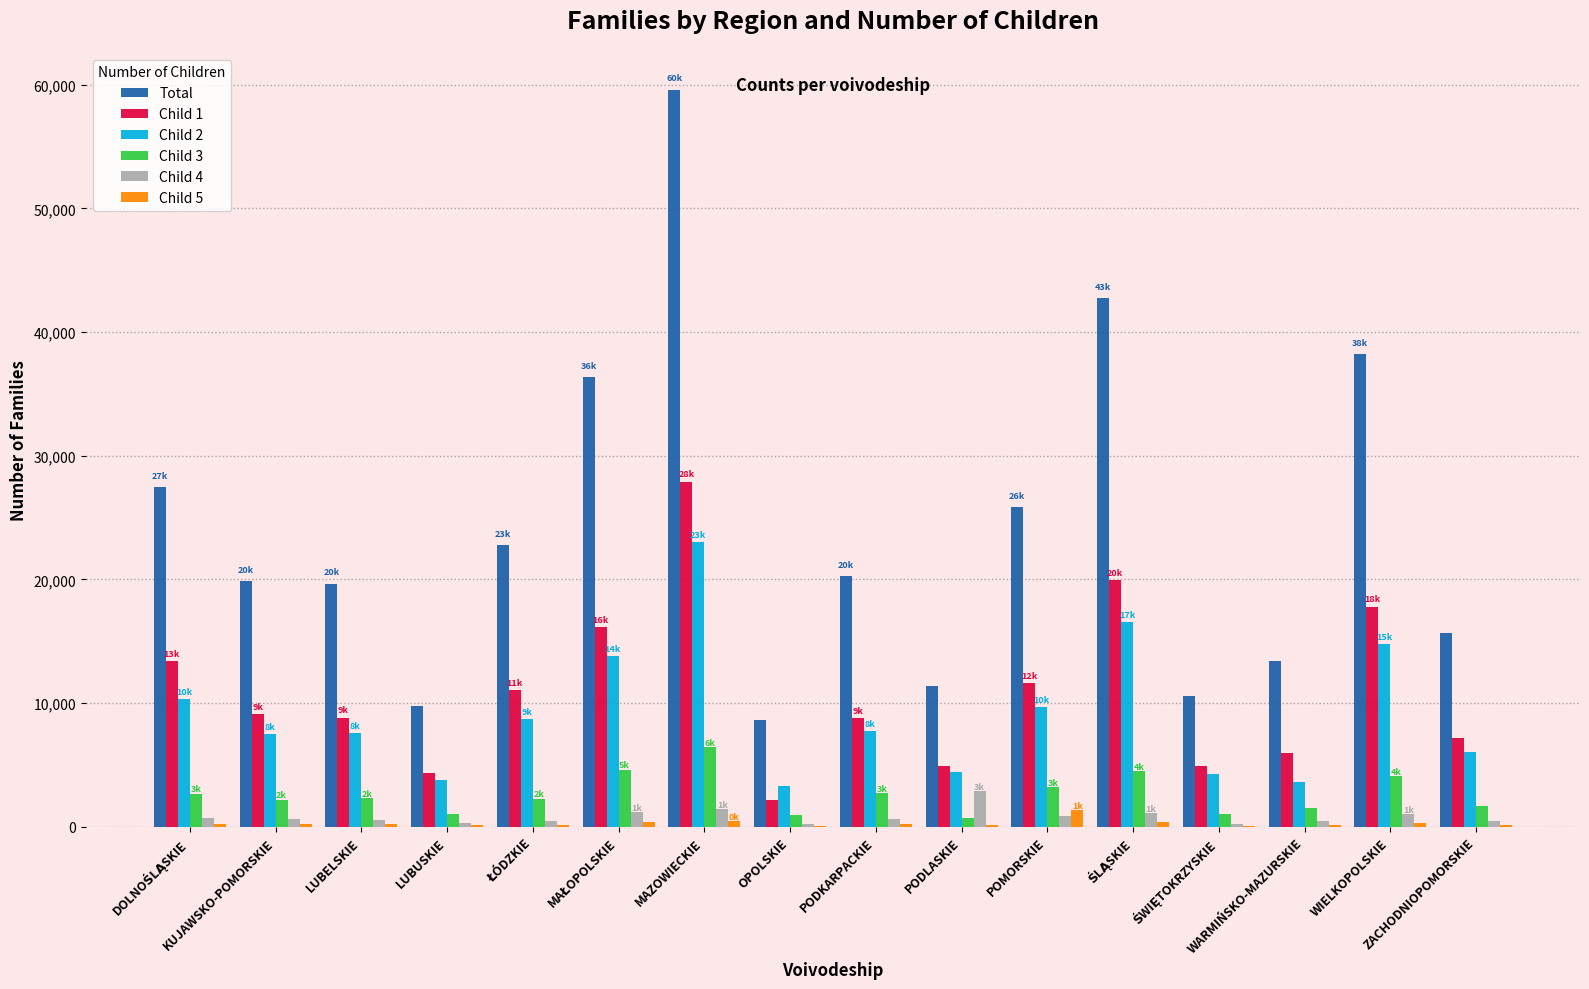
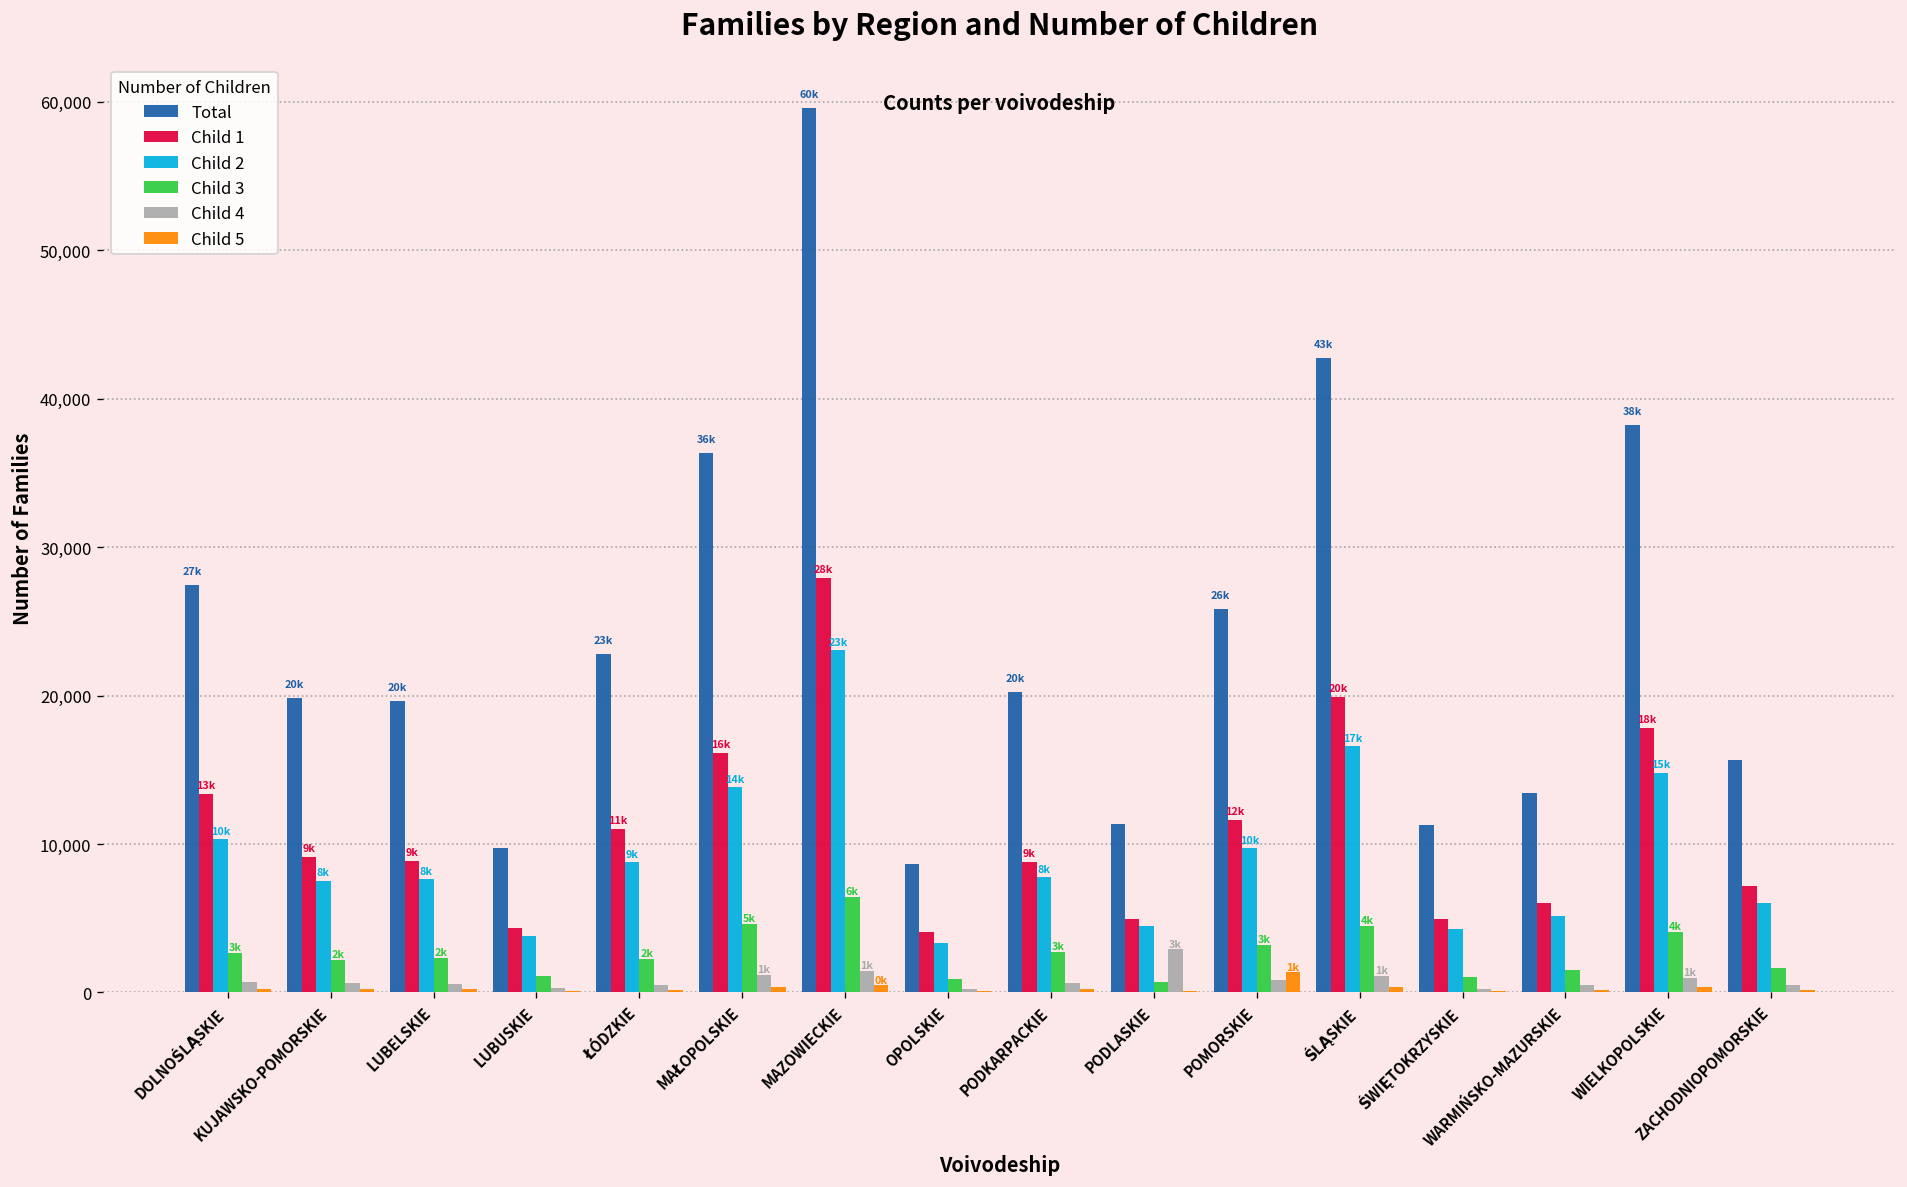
Child 1, OPOLSKIE: 2,200 -> 4,000
Total, ŚWIĘTOKRZYSKIE: 10,600 -> 11,300
Child 2, WARMIŃSKO-MAZURSKIE: 3,600 -> 5,100
